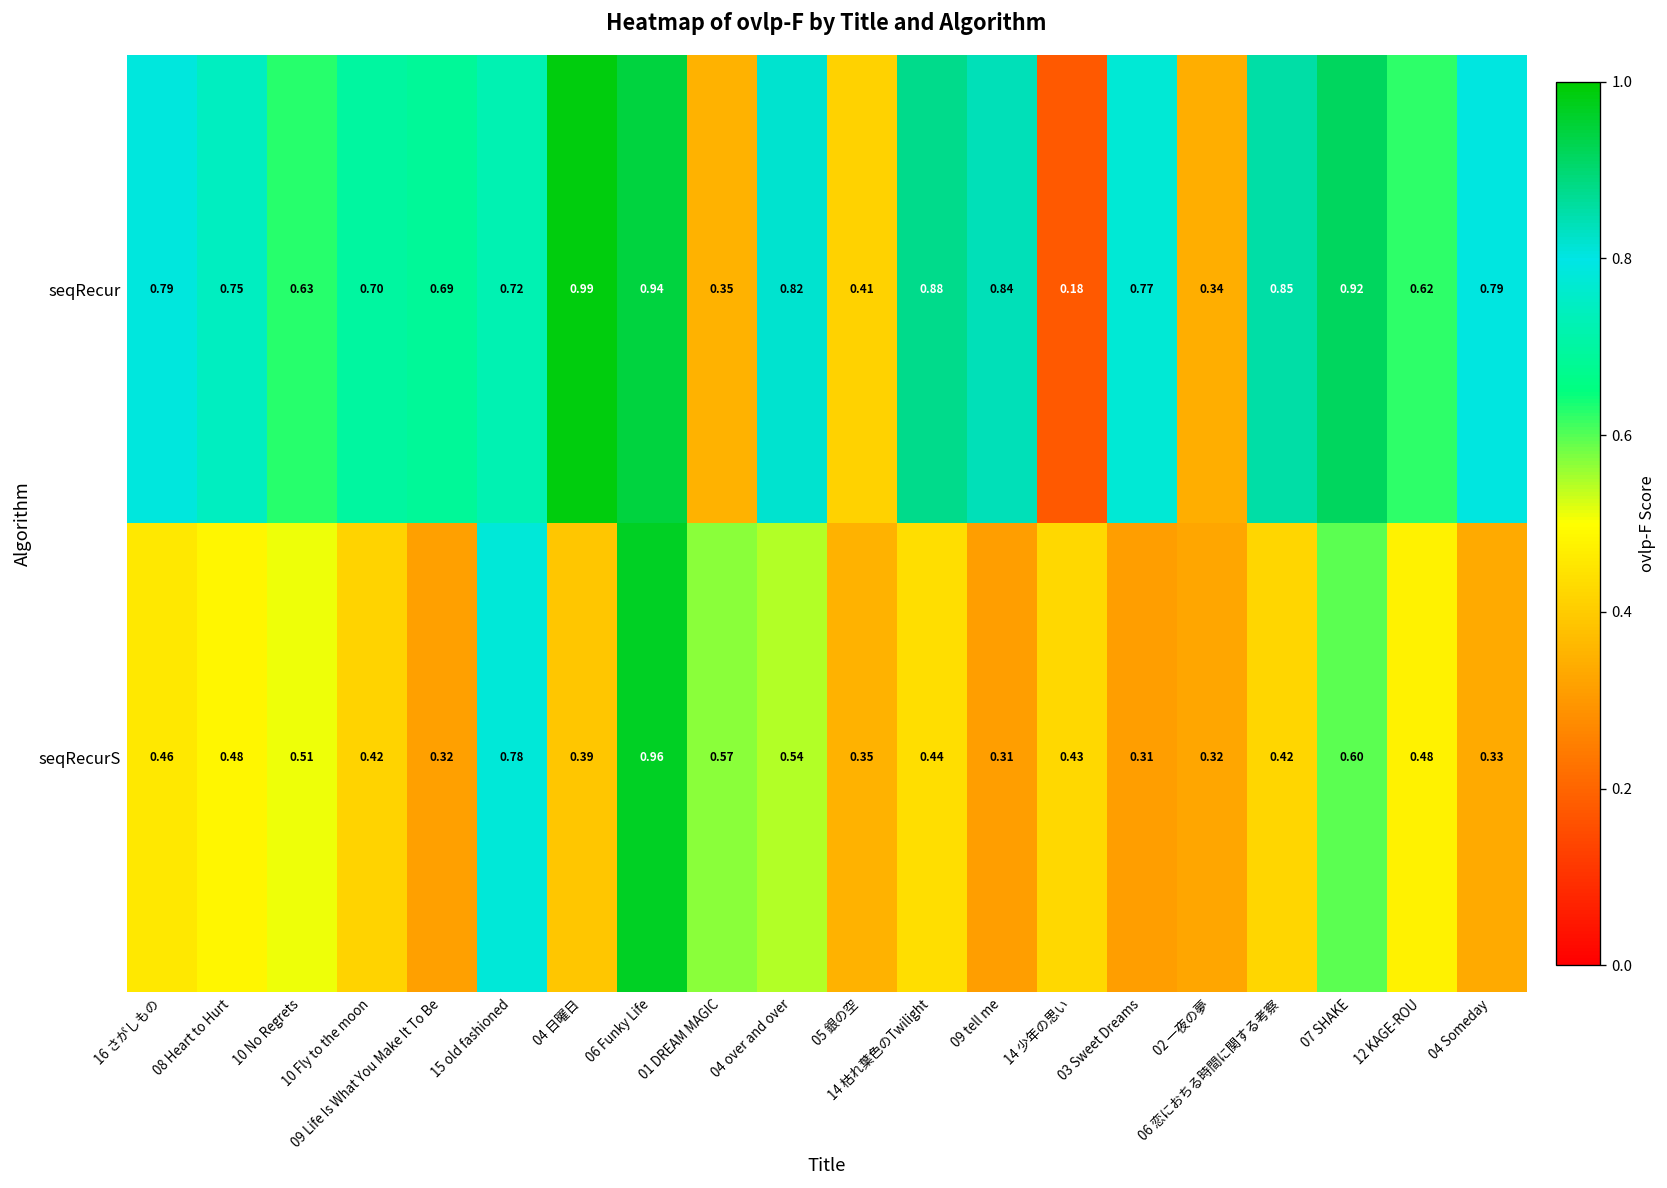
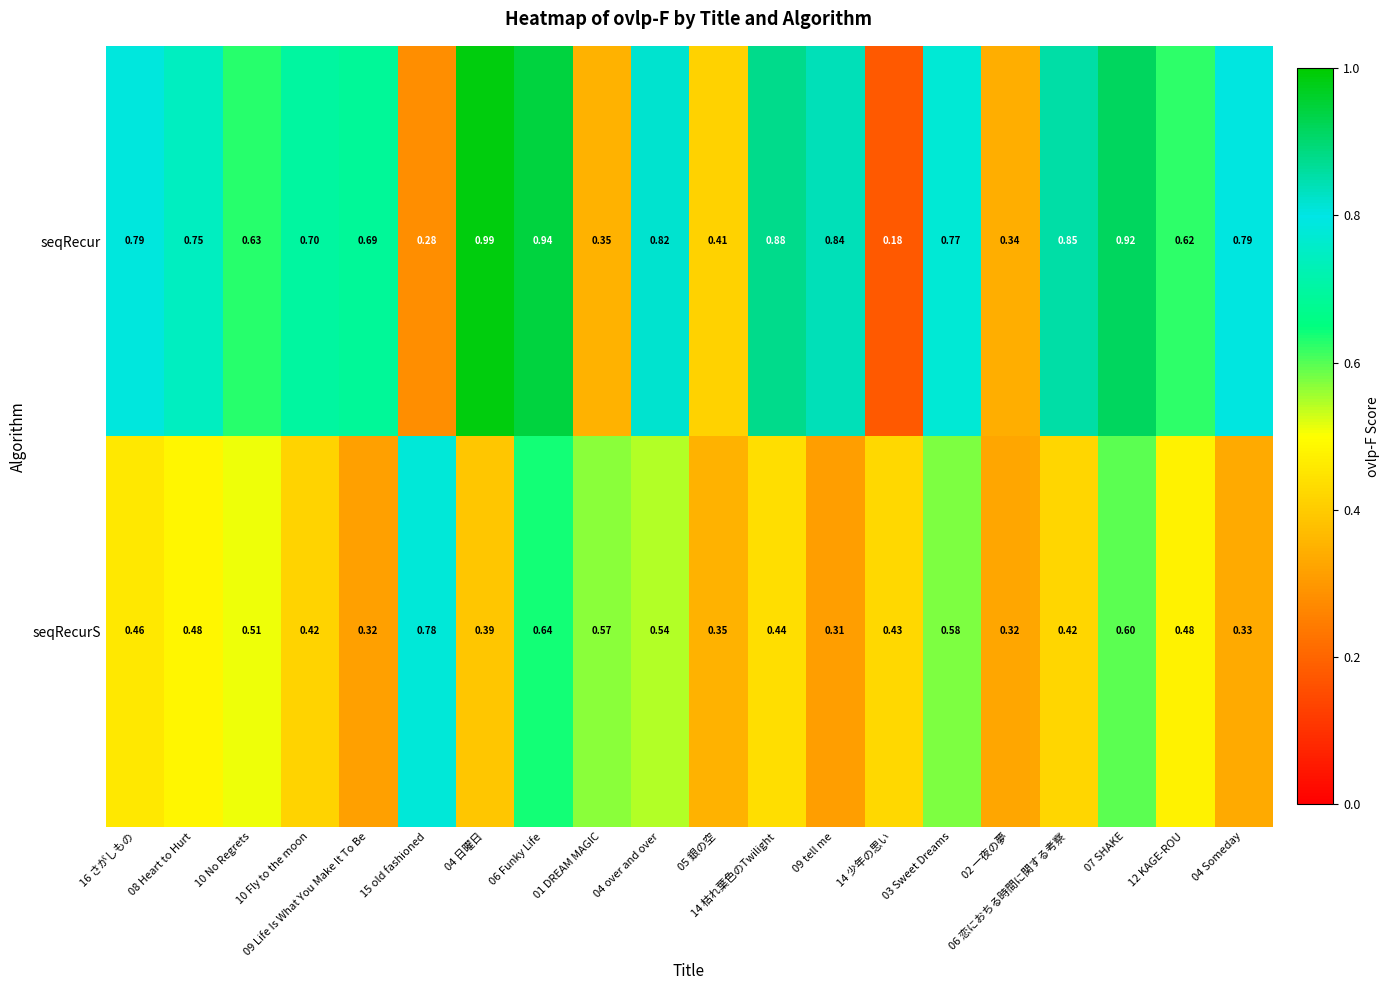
seqRecur, 15 old fashioned: 0.72 -> 0.28
seqRecurS, 06 Funky Life: 0.96 -> 0.64
seqRecurS, 03 Sweet Dreams: 0.31 -> 0.58
